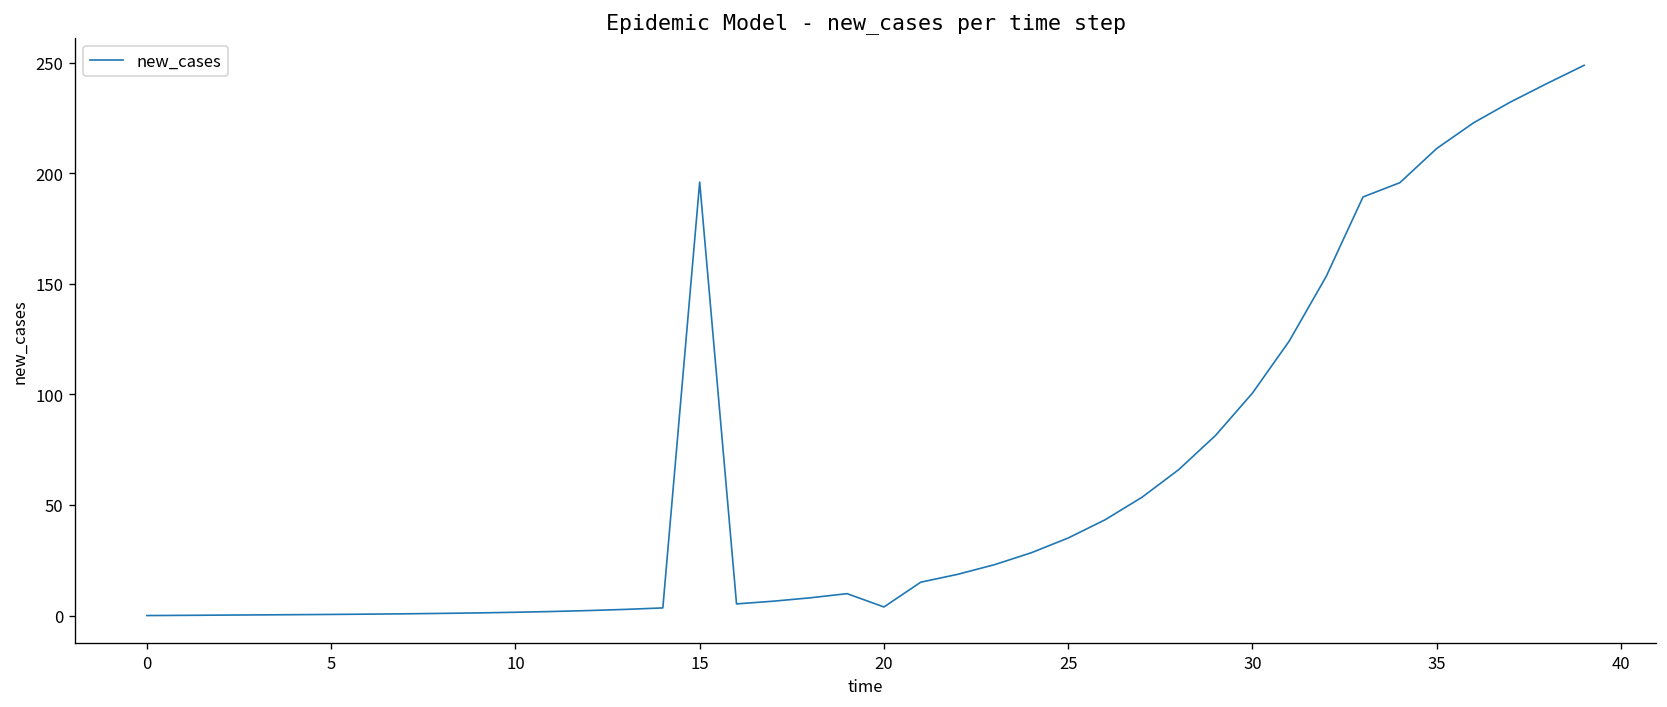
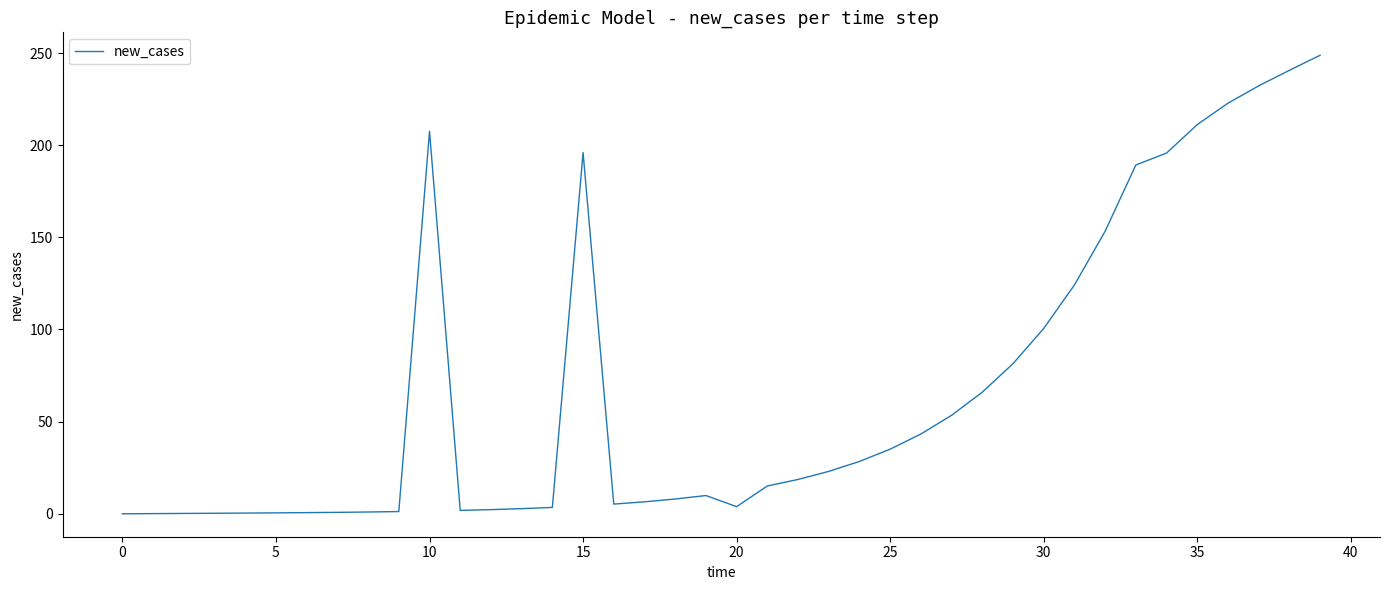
10: 1 -> 208
